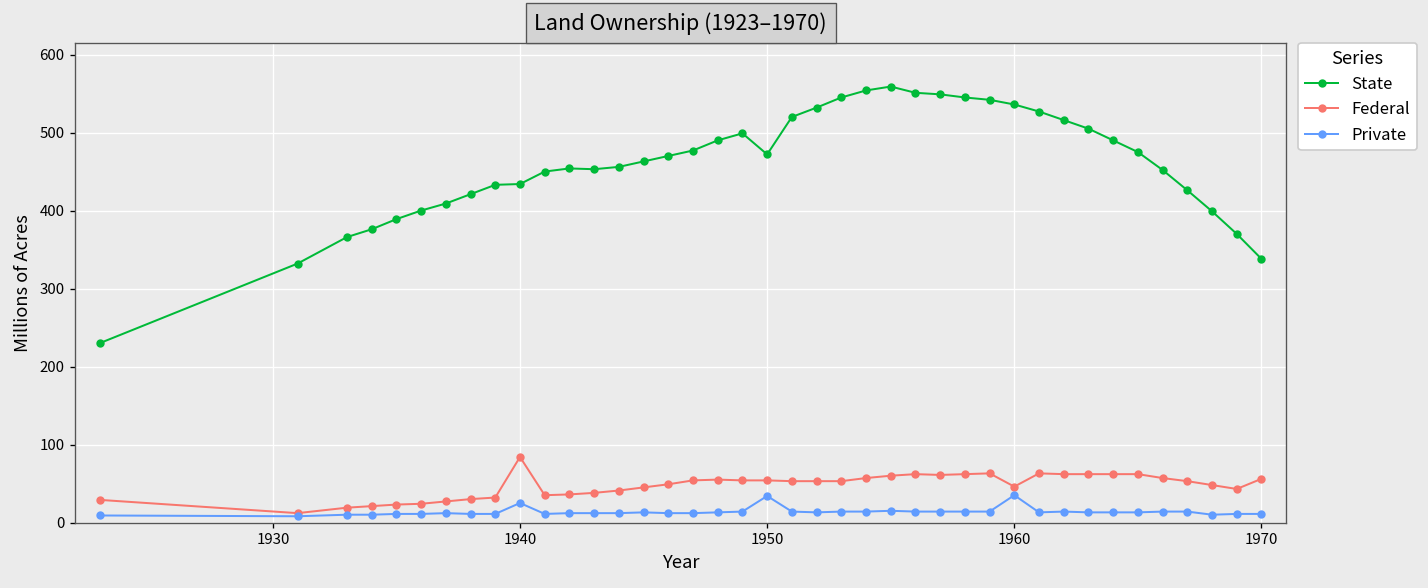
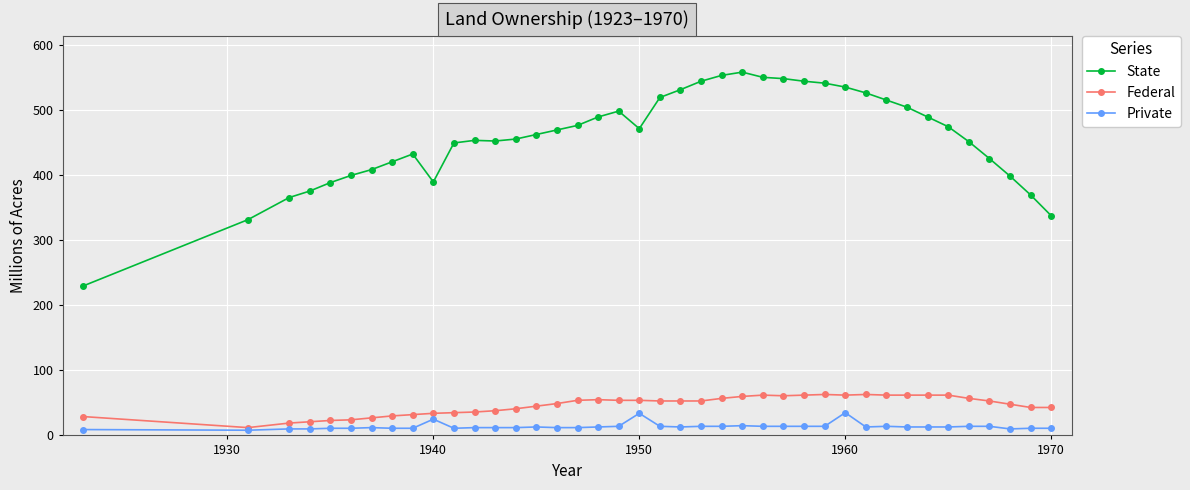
State, 1940: 430 -> 390
Federal, 1940: 80 -> 30
Federal, 1960: 50 -> 60
Federal, 1970: 60 -> 40
